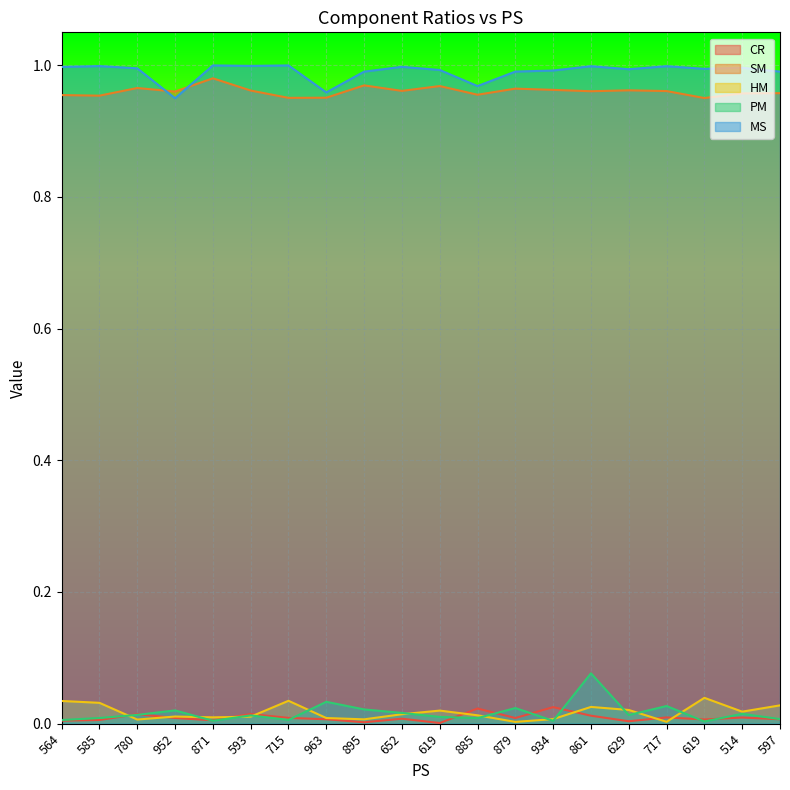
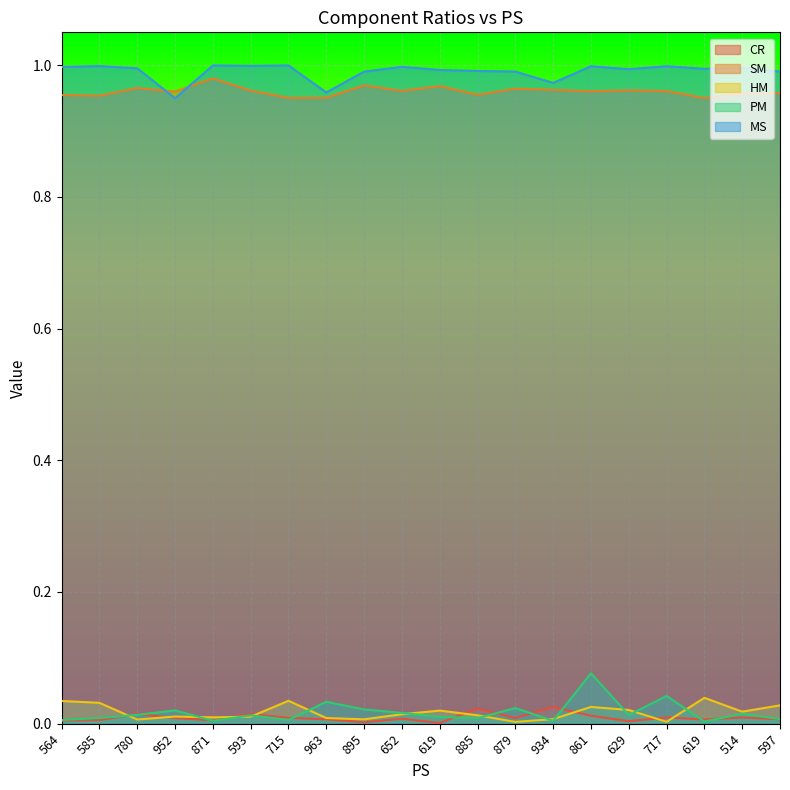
MS, 885: 0.97 -> 0.99
MS, 934: 0.99 -> 0.97
PM, 717: 0.03 -> 0.04
